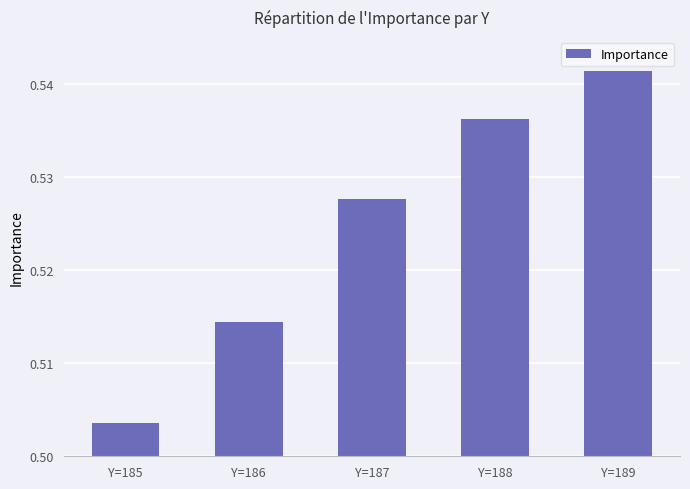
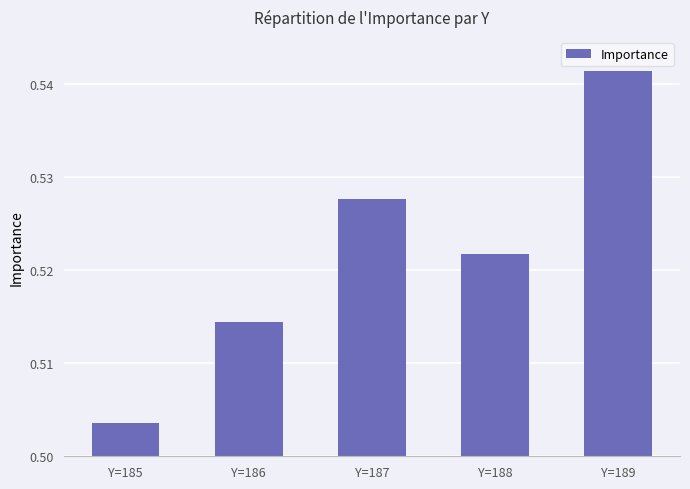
Y=188: 0.536 -> 0.522
